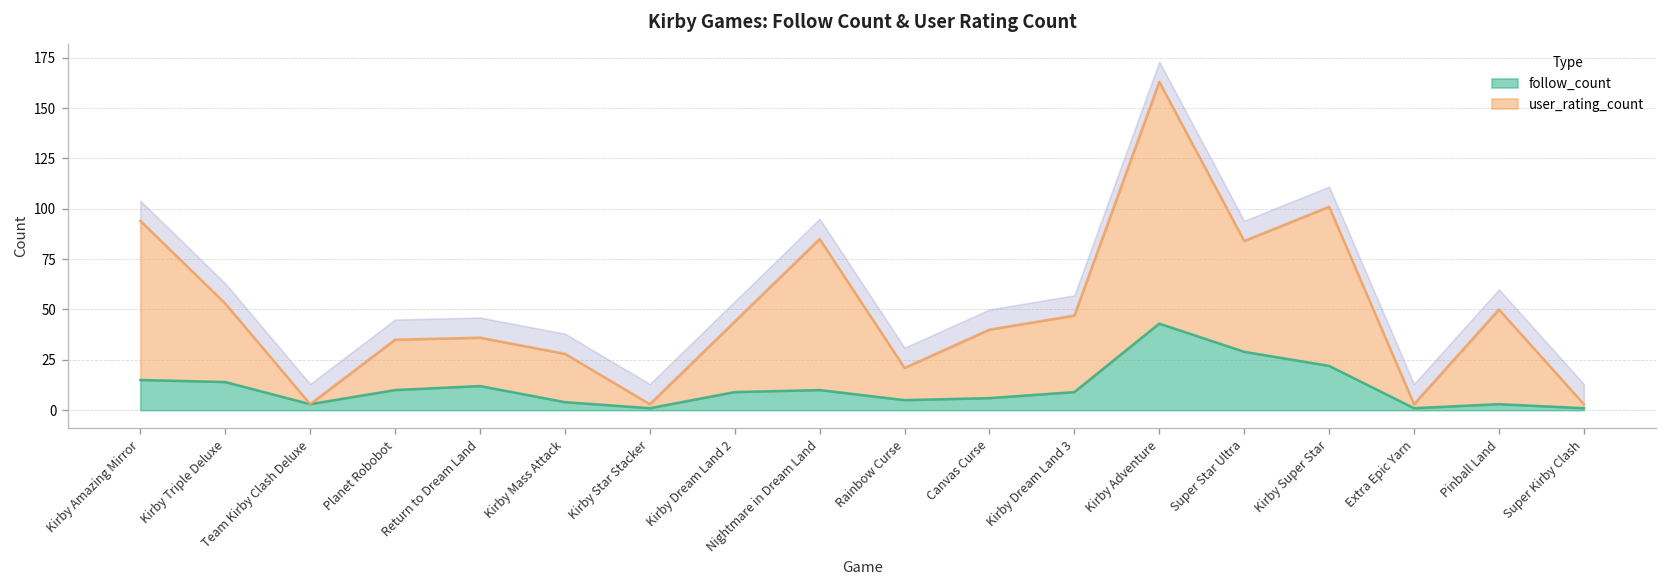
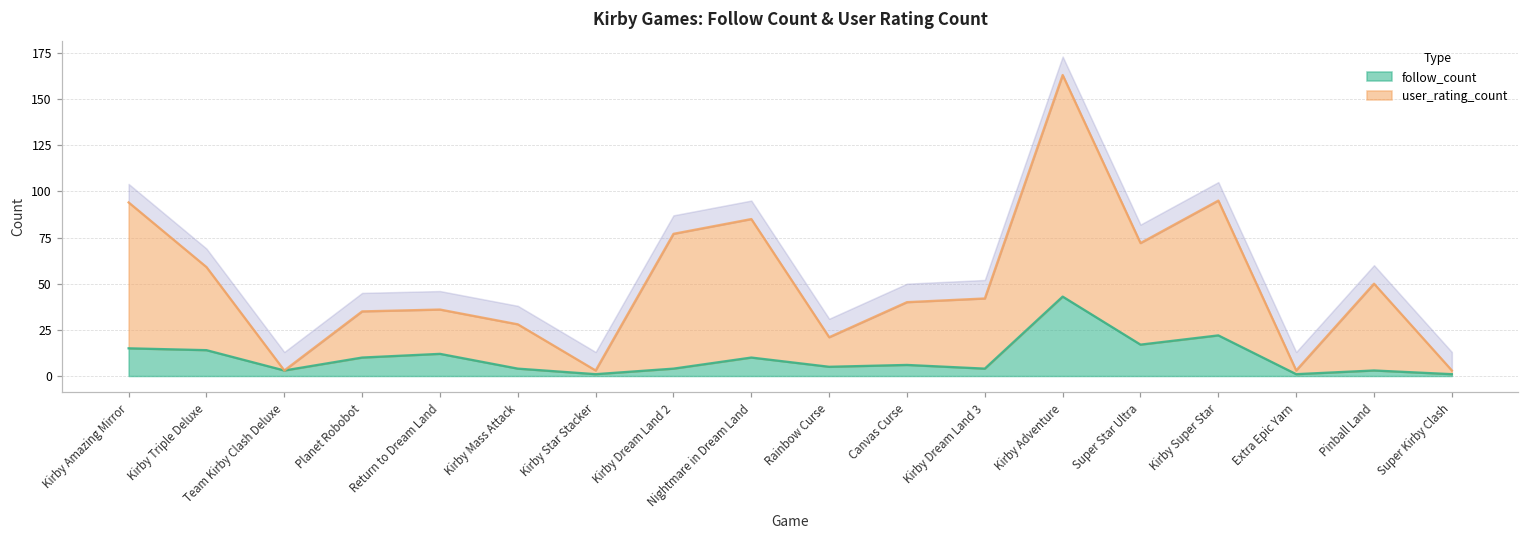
user_rating_count, Kirby Triple Deluxe: 39 -> 45
follow_count, Kirby Dream Land 2: 9 -> 4
user_rating_count, Kirby Dream Land 2: 35 -> 73
follow_count, Kirby Dream Land 3: 9 -> 4
follow_count, Super Star Ultra: 29 -> 17
user_rating_count, Kirby Super Star: 79 -> 73
